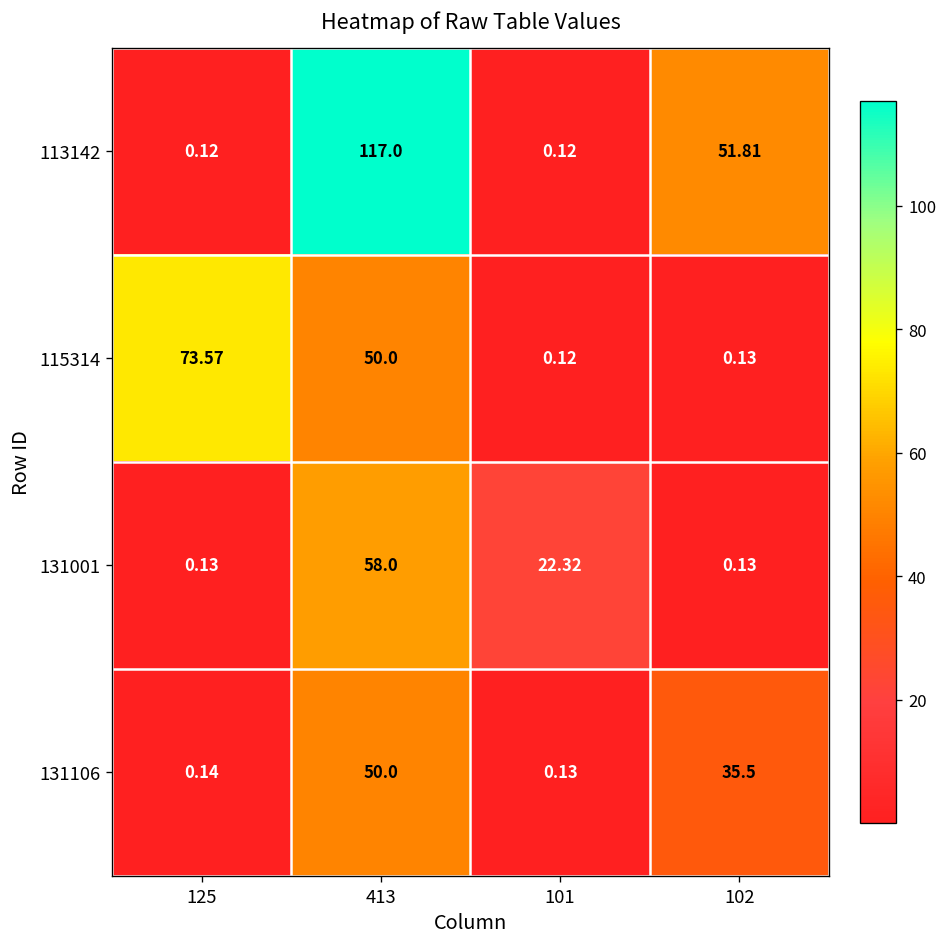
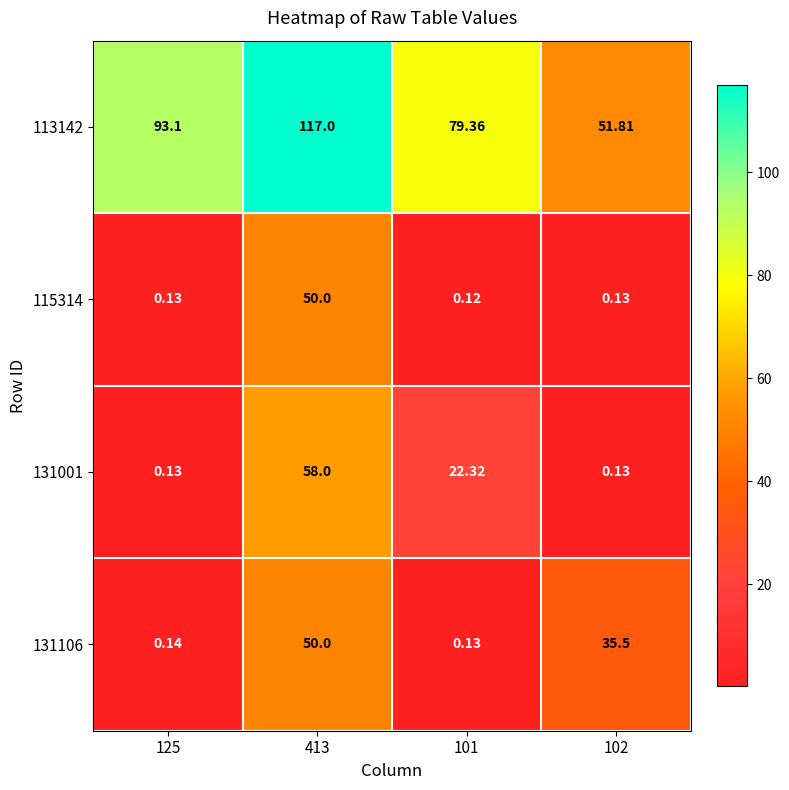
113142, 125: 0.12 -> 93.1
113142, 101: 0.12 -> 79.36
115314, 125: 73.57 -> 0.13
